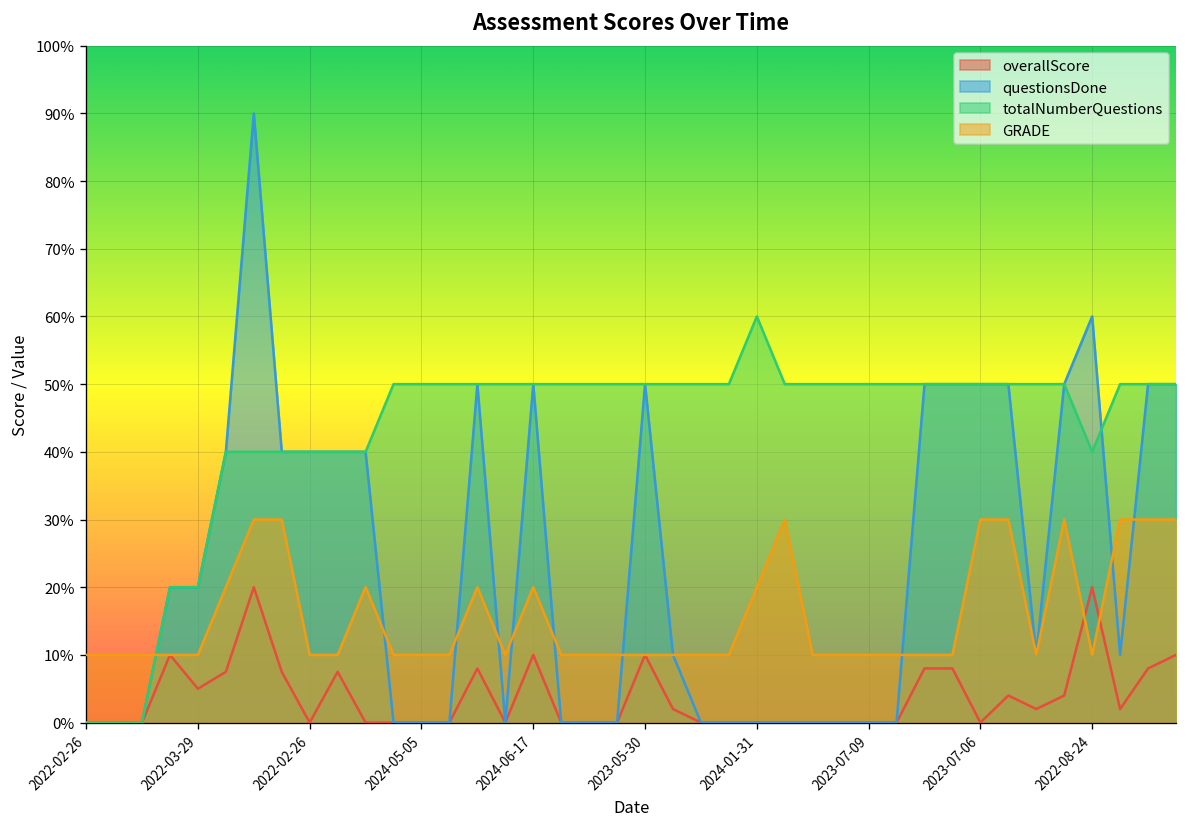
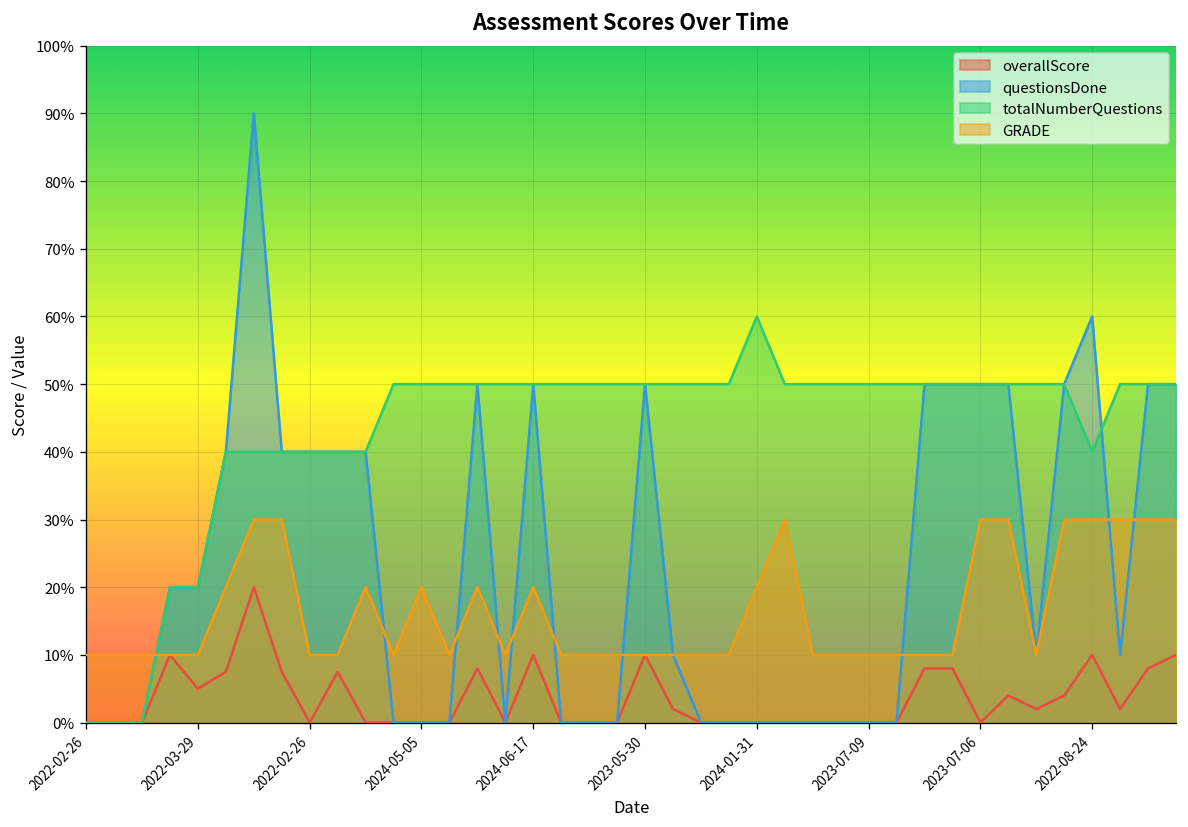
GRADE, 2024-05-05: 10% -> 20%
overallScore, 2022-08-24: 20% -> 10%
GRADE, 2022-08-24: 10% -> 30%
